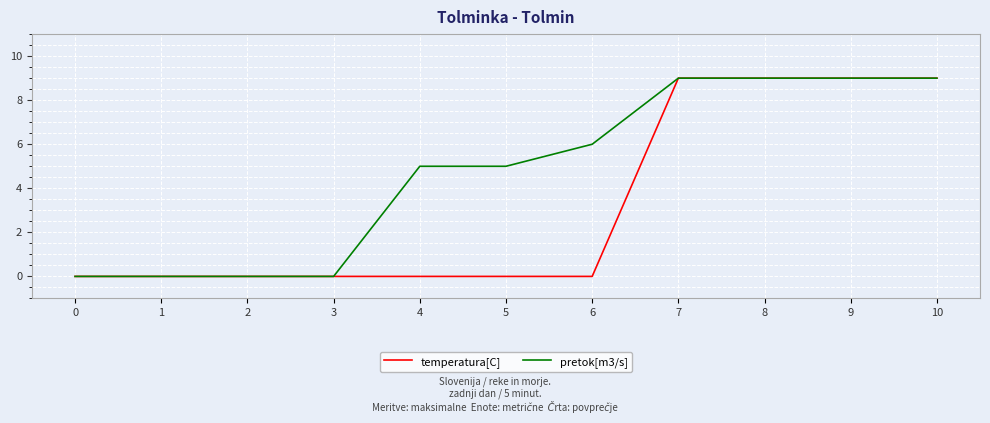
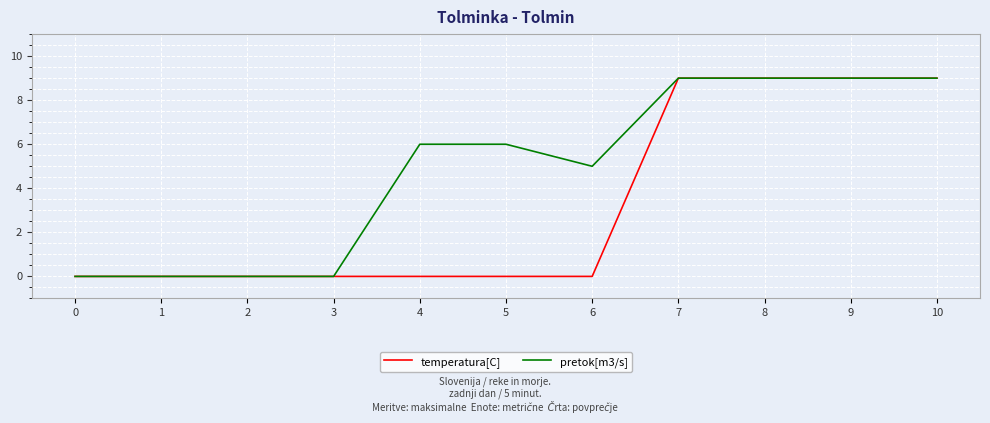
pretok[m3/s], 4: 5 -> 6
pretok[m3/s], 5: 5 -> 6
pretok[m3/s], 6: 6 -> 5
